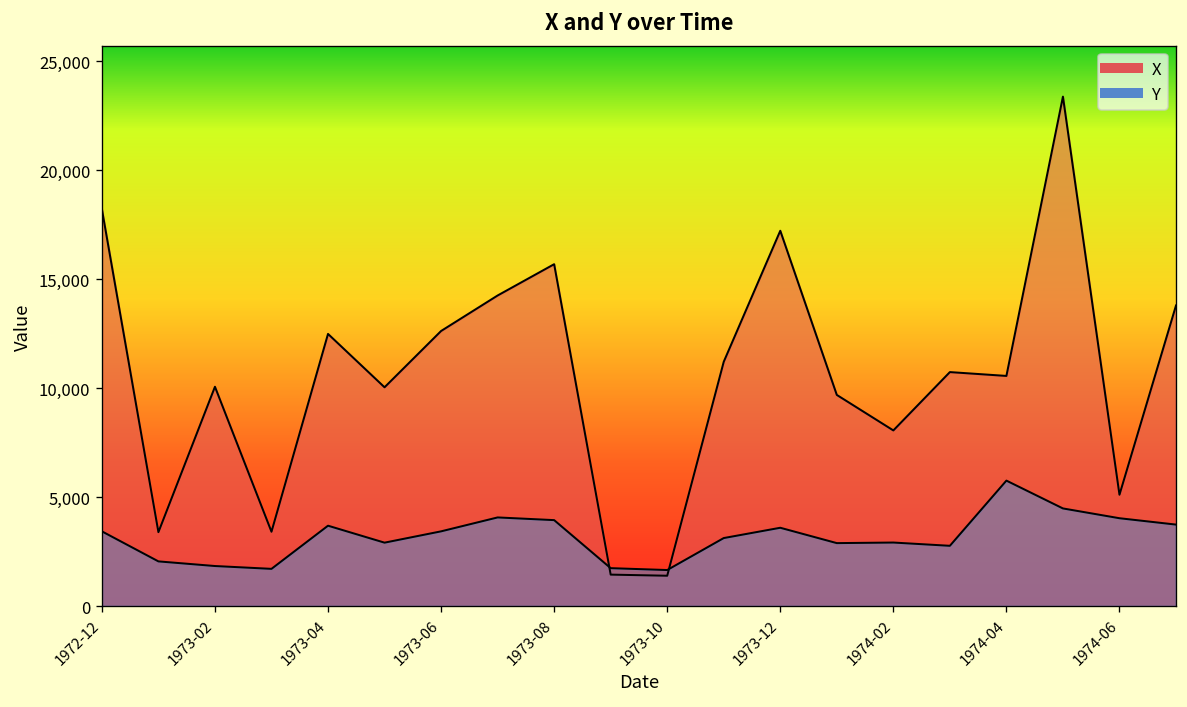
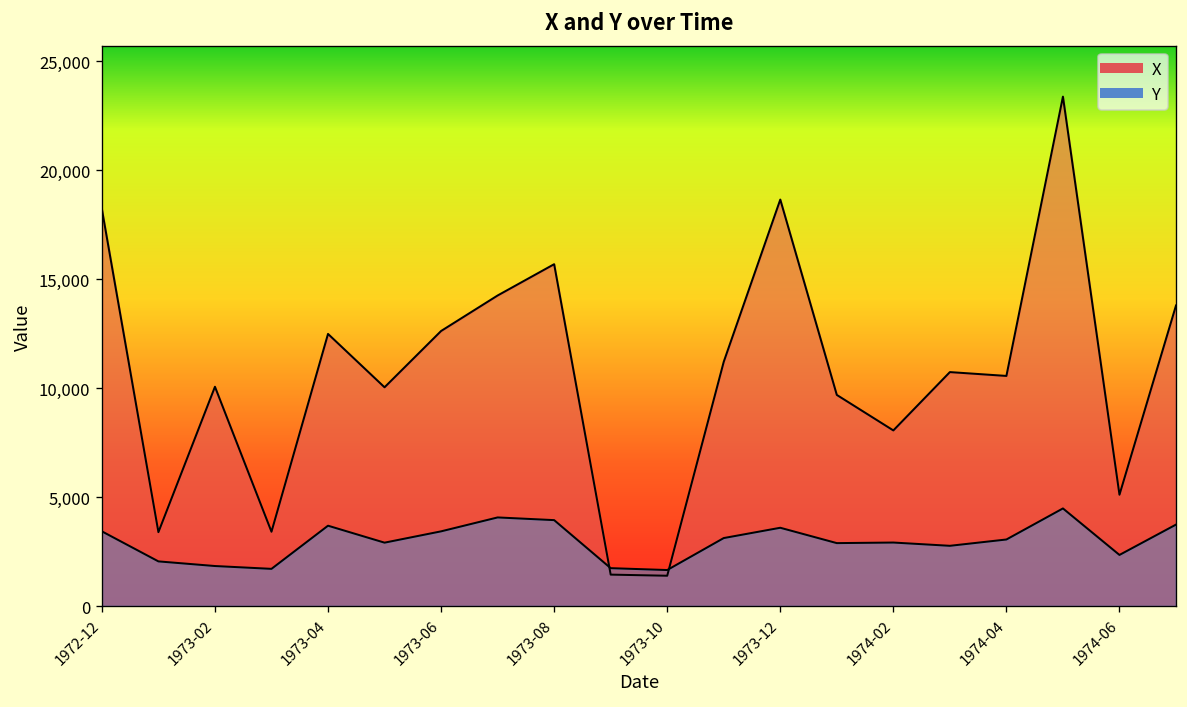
X, 1973-12: 17,200 -> 18,700
Y, 1974-04: 5,800 -> 3,100
Y, 1974-06: 4,000 -> 2,300
